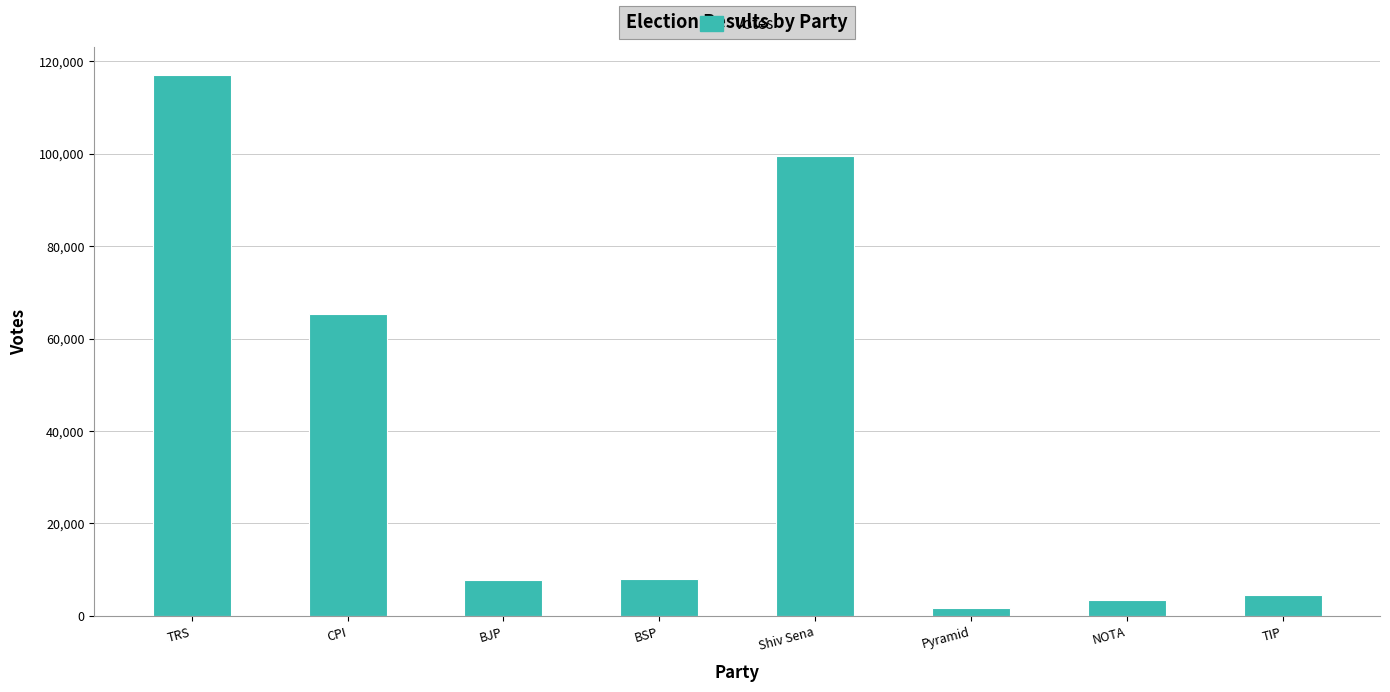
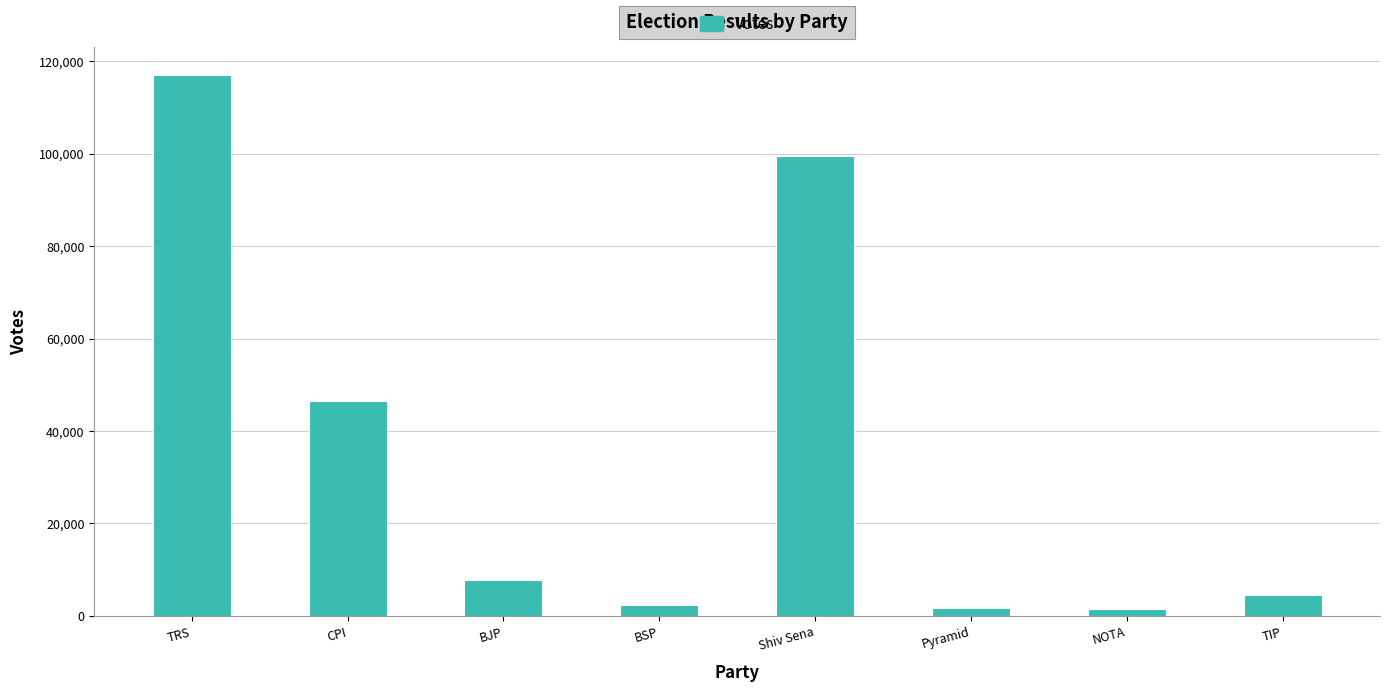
CPI: 65,000 -> 47,000
BSP: 8,000 -> 2,000
NOTA: 4,000 -> 1,000
